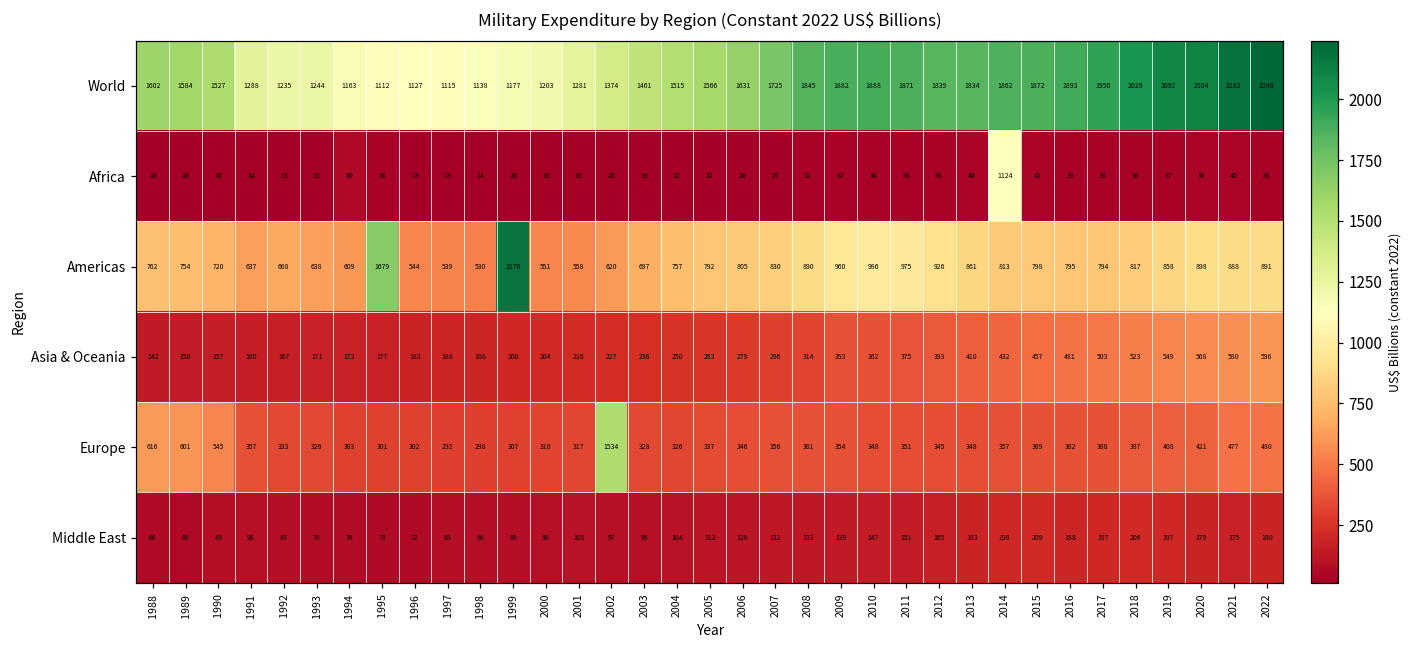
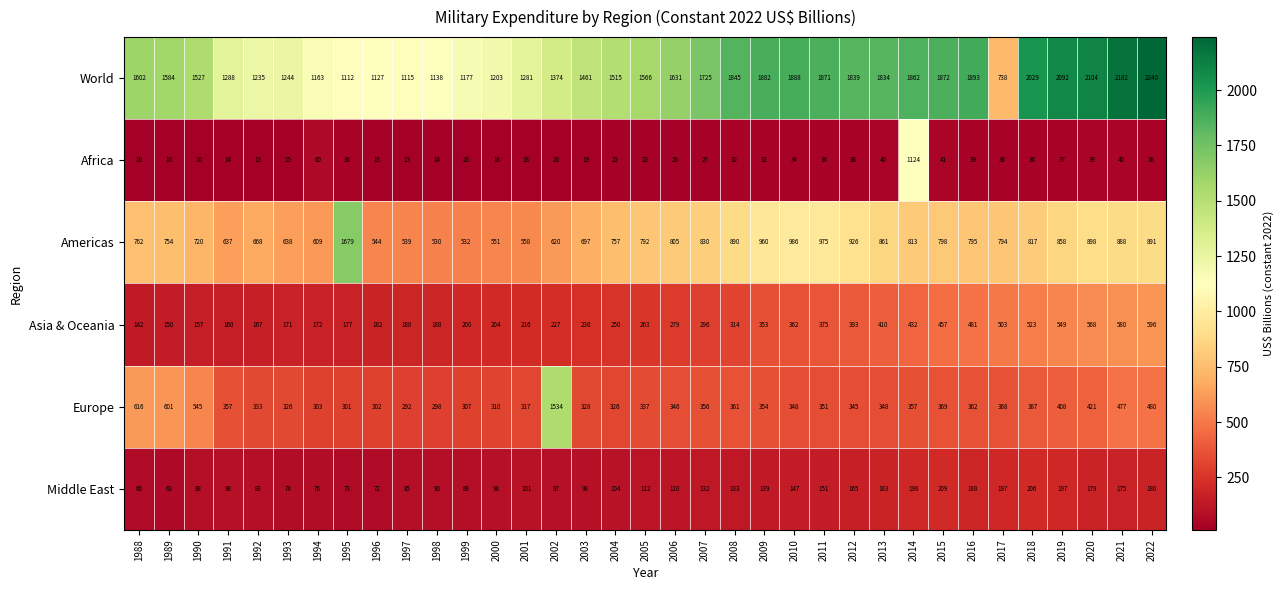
World, 2017: 1950 -> 738
Americas, 1999: 2176 -> 532
